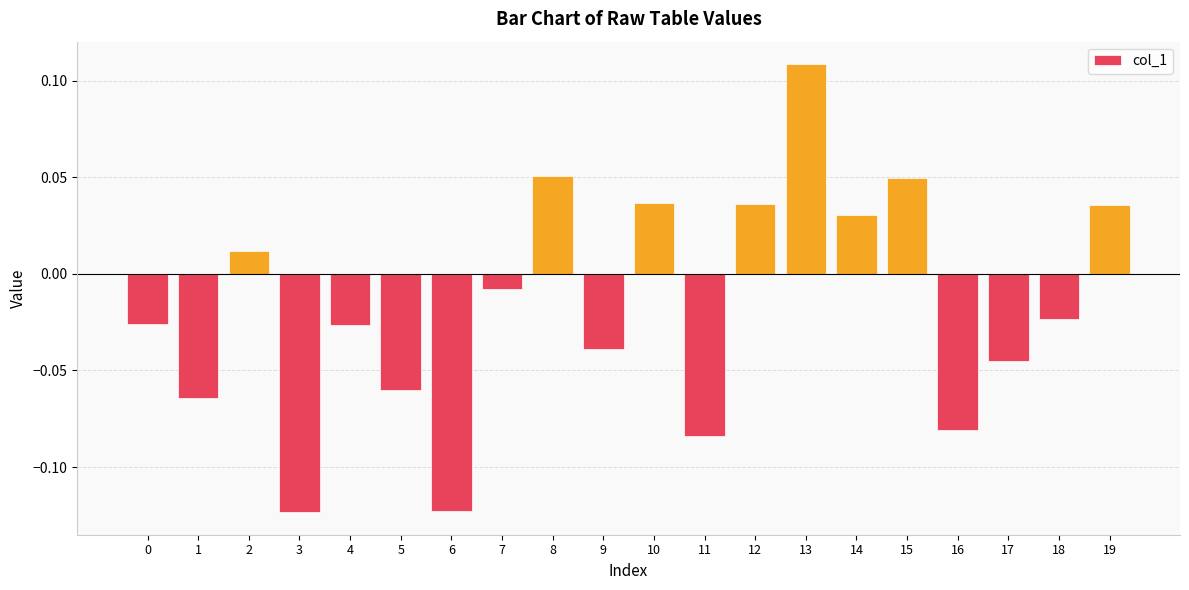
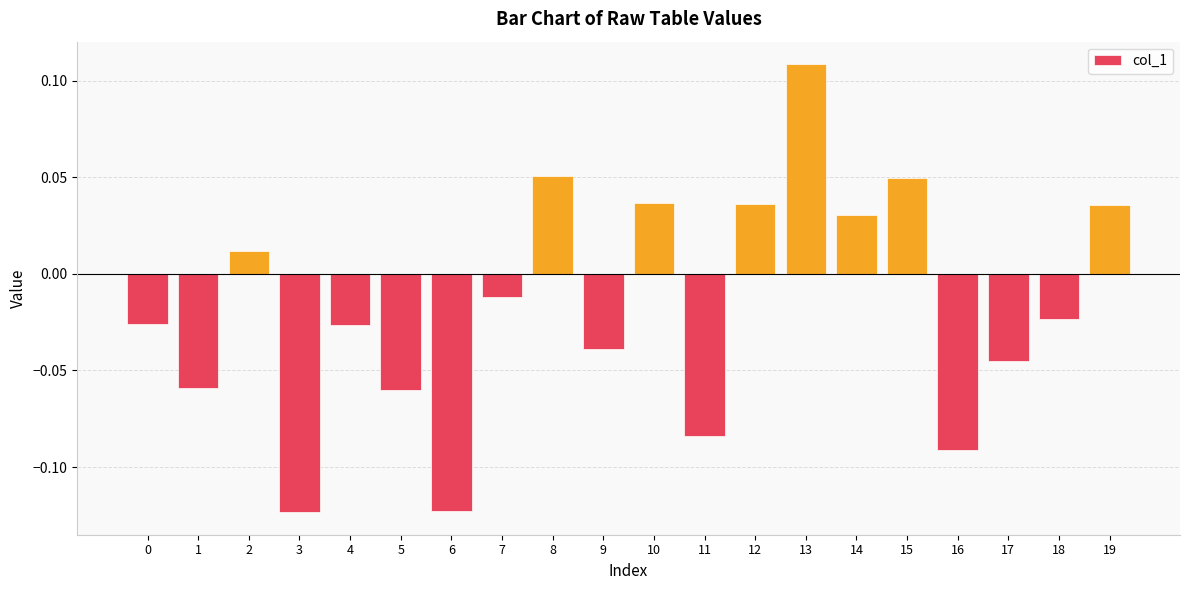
1: -0.064 -> -0.059
7: -0.008 -> -0.012
16: -0.081 -> -0.091
